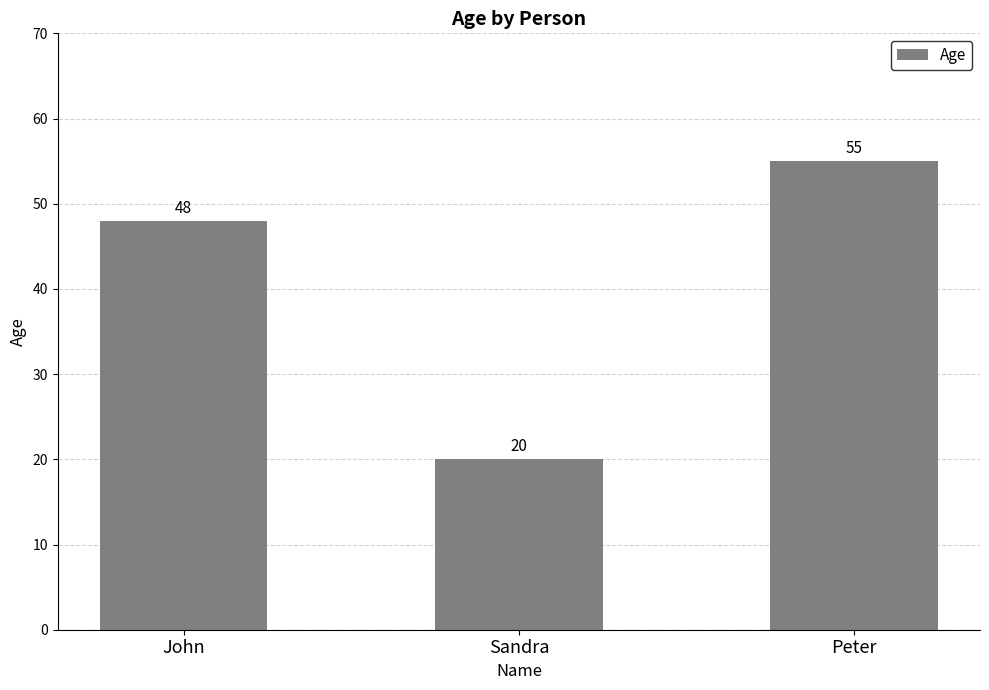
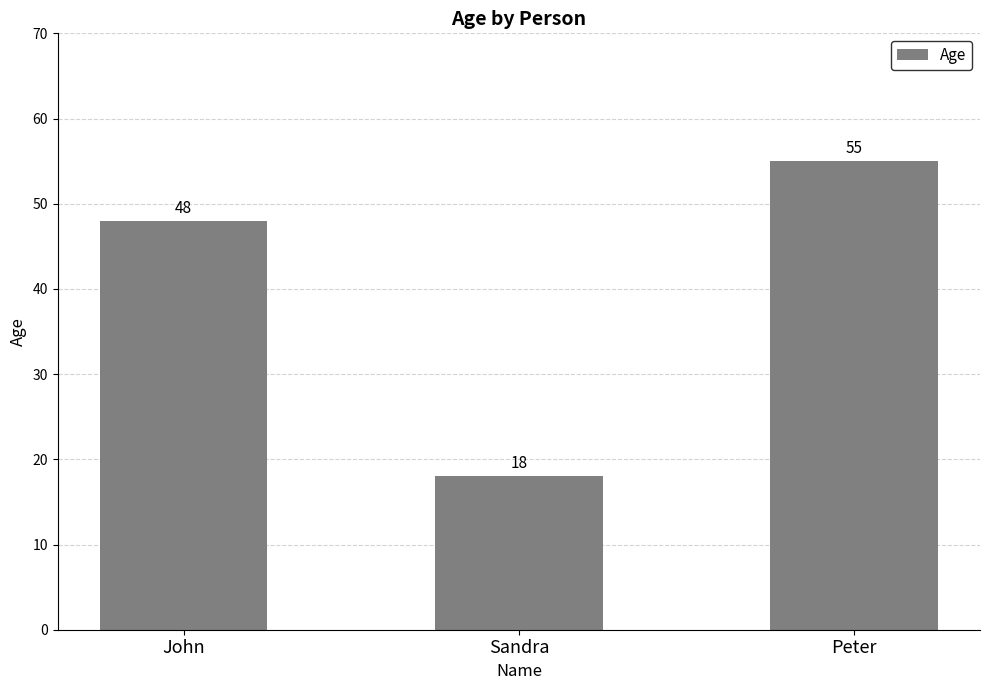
Sandra: 20 -> 18
